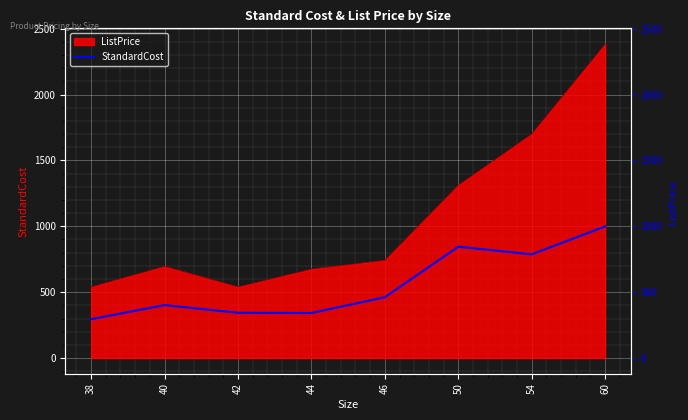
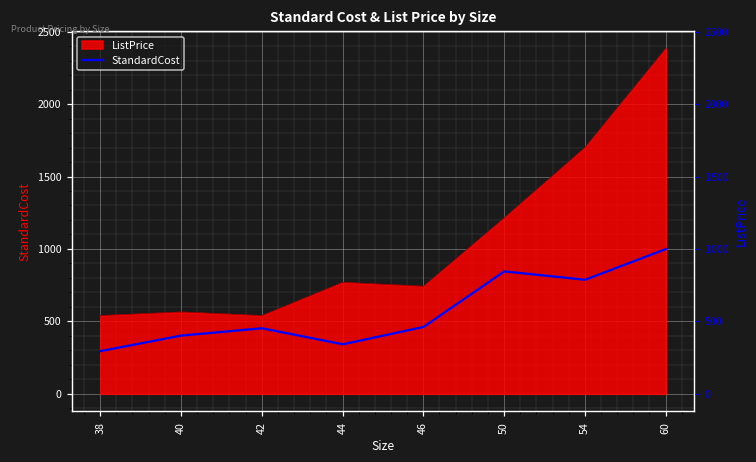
ListPrice, 40: 700 -> 560
StandardCost, 42: 340 -> 450
ListPrice, 44: 680 -> 770
ListPrice, 50: 1310 -> 1210
